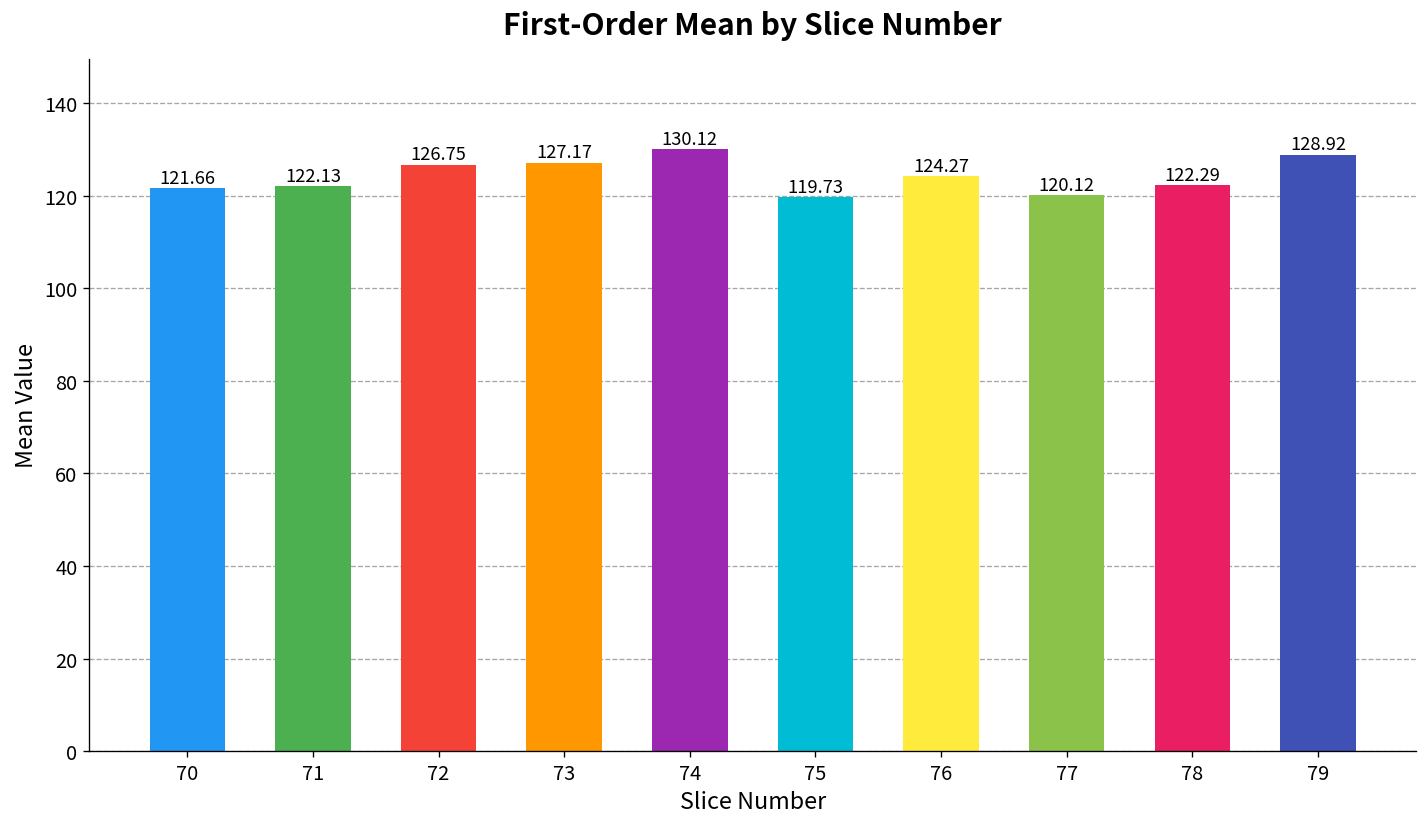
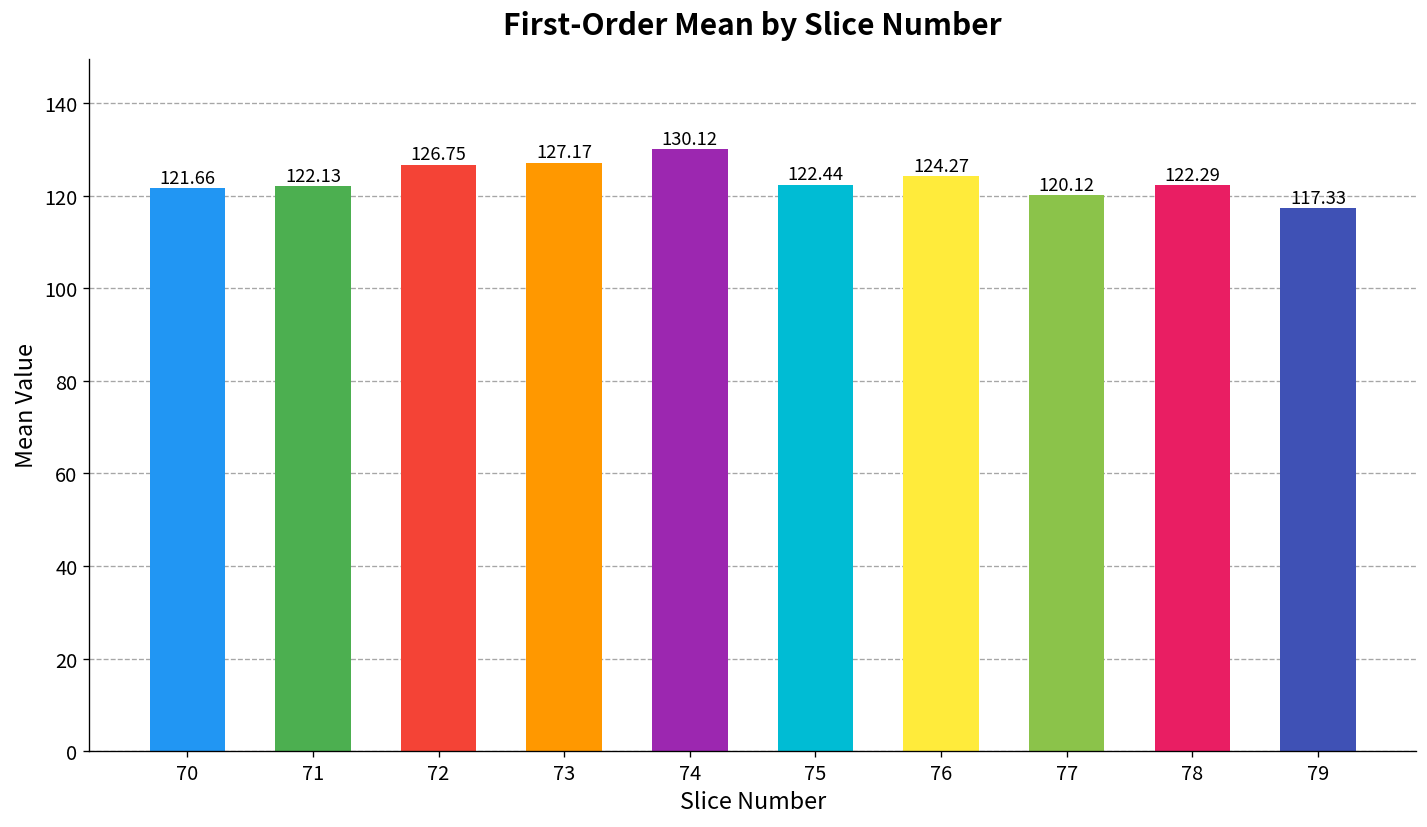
75: 119.73 -> 122.44
79: 128.92 -> 117.33
